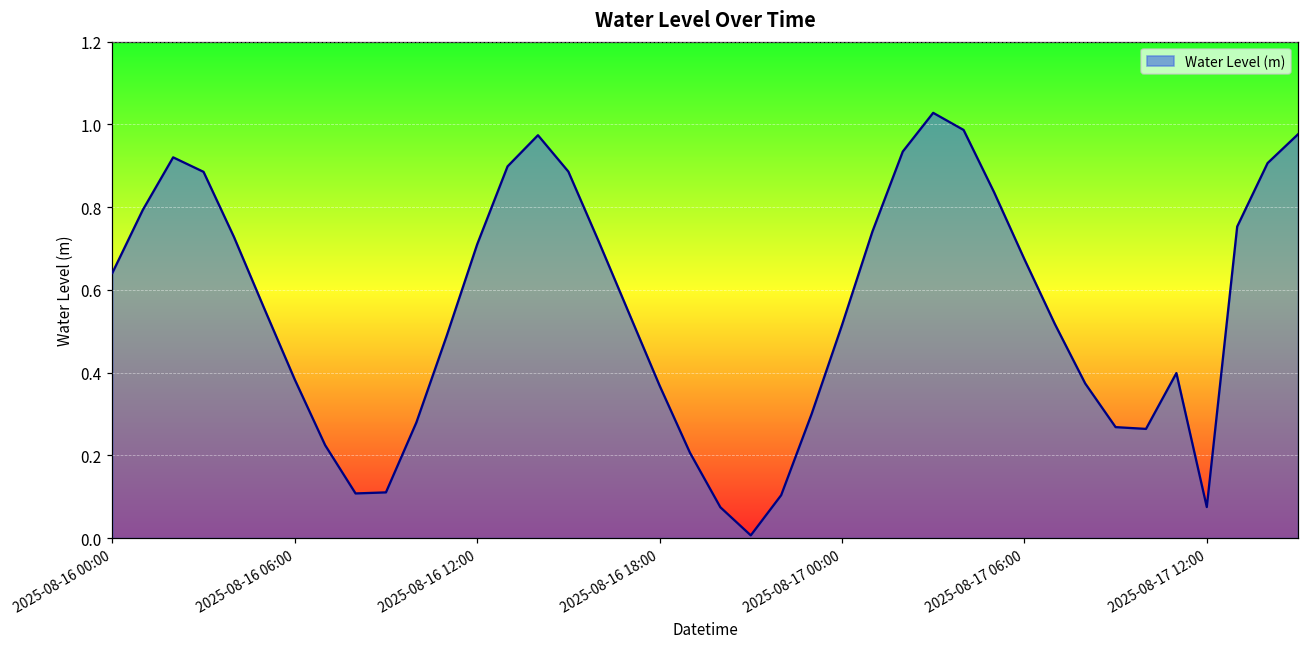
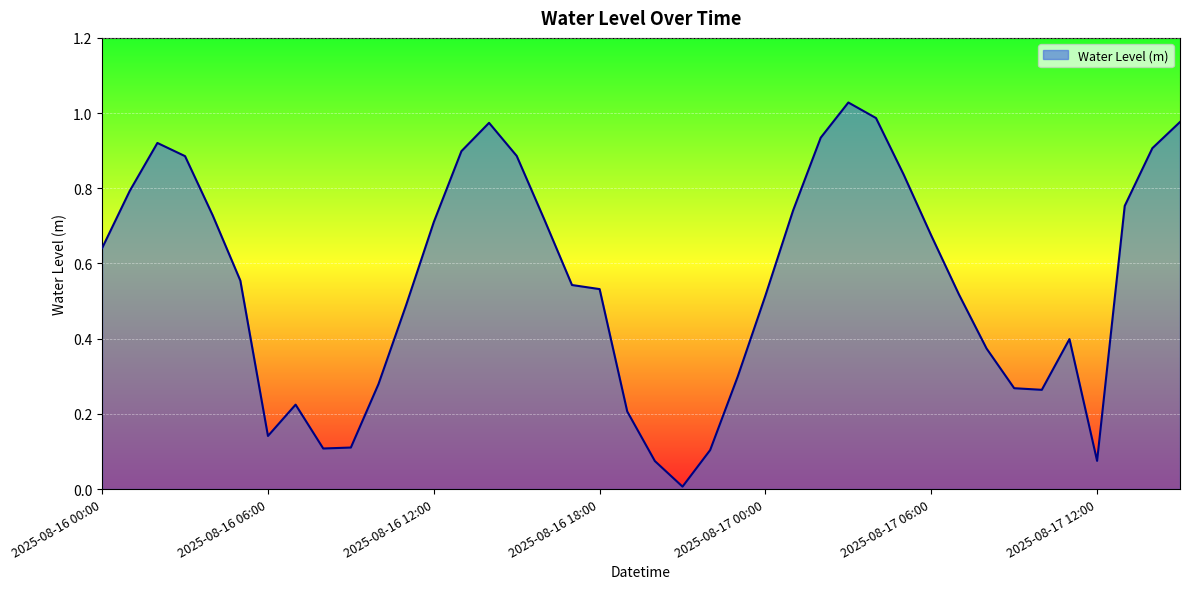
2025-08-16 06:00: 0.38 -> 0.14
2025-08-16 18:00: 0.37 -> 0.53
